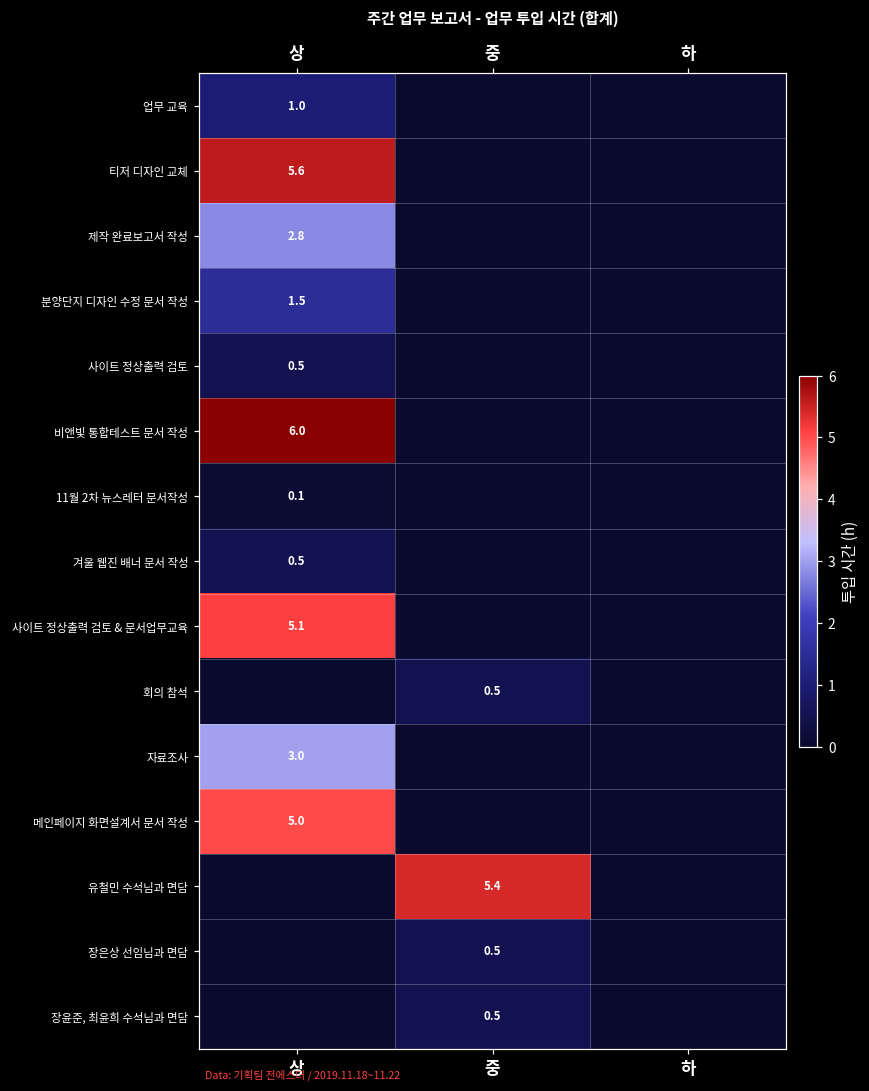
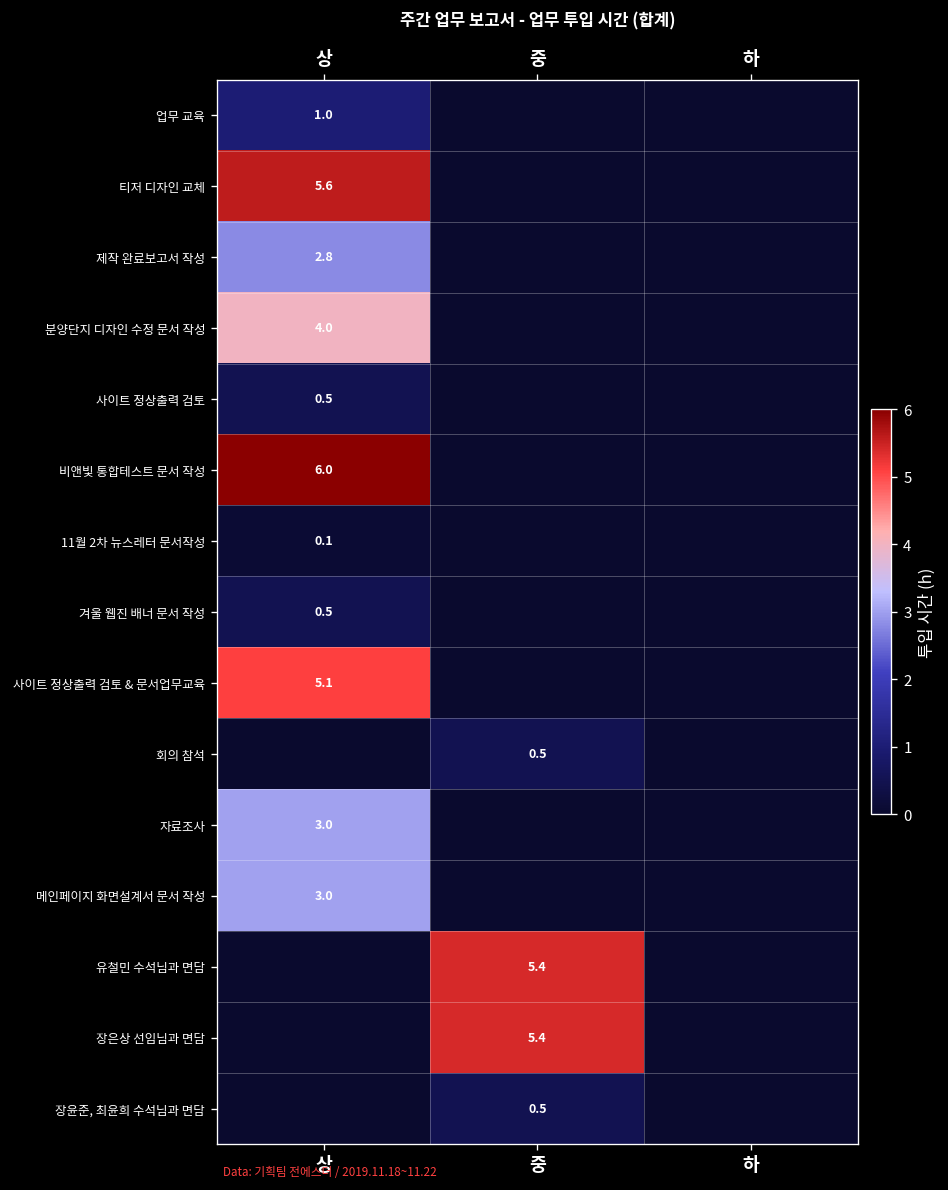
분양단지 디자인 수정 문서 작성, 상: 1.5 -> 4.0
메인페이지 화면설계서 문서 작성, 상: 5.0 -> 3.0
장은상 선임님과 면담, 중: 0.5 -> 5.4
